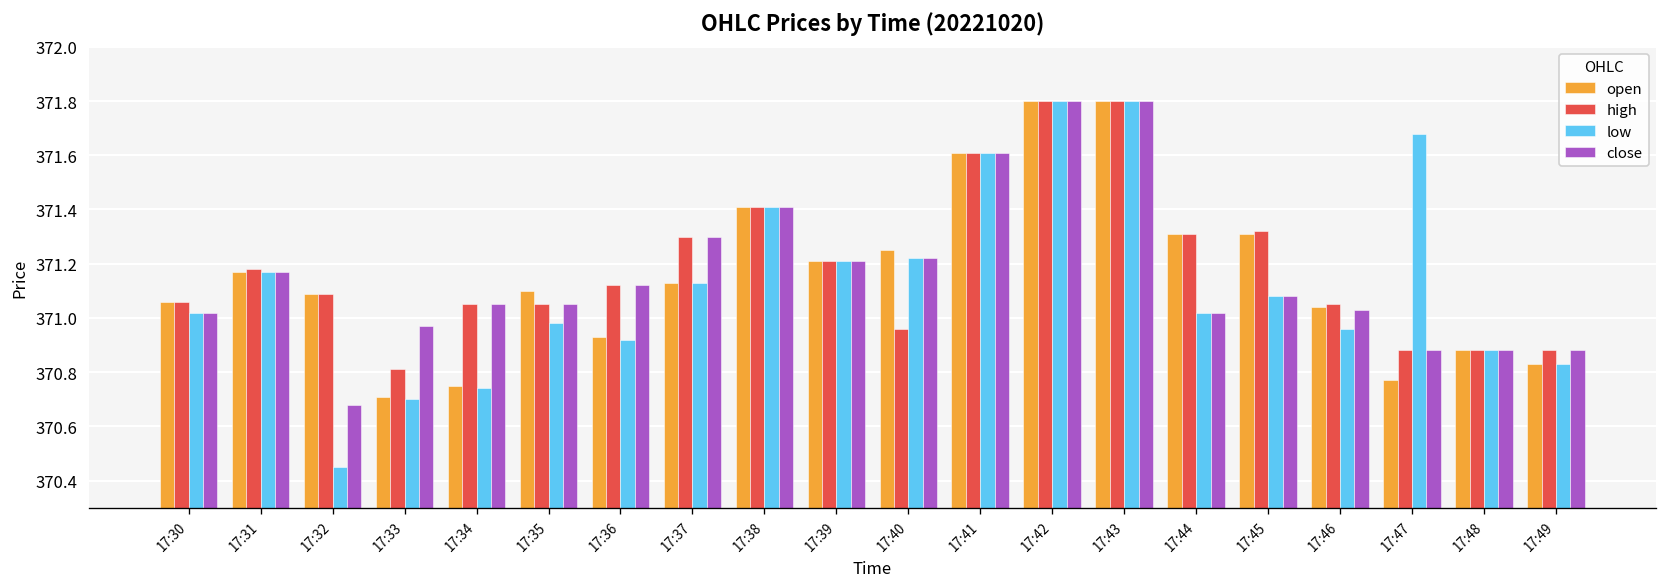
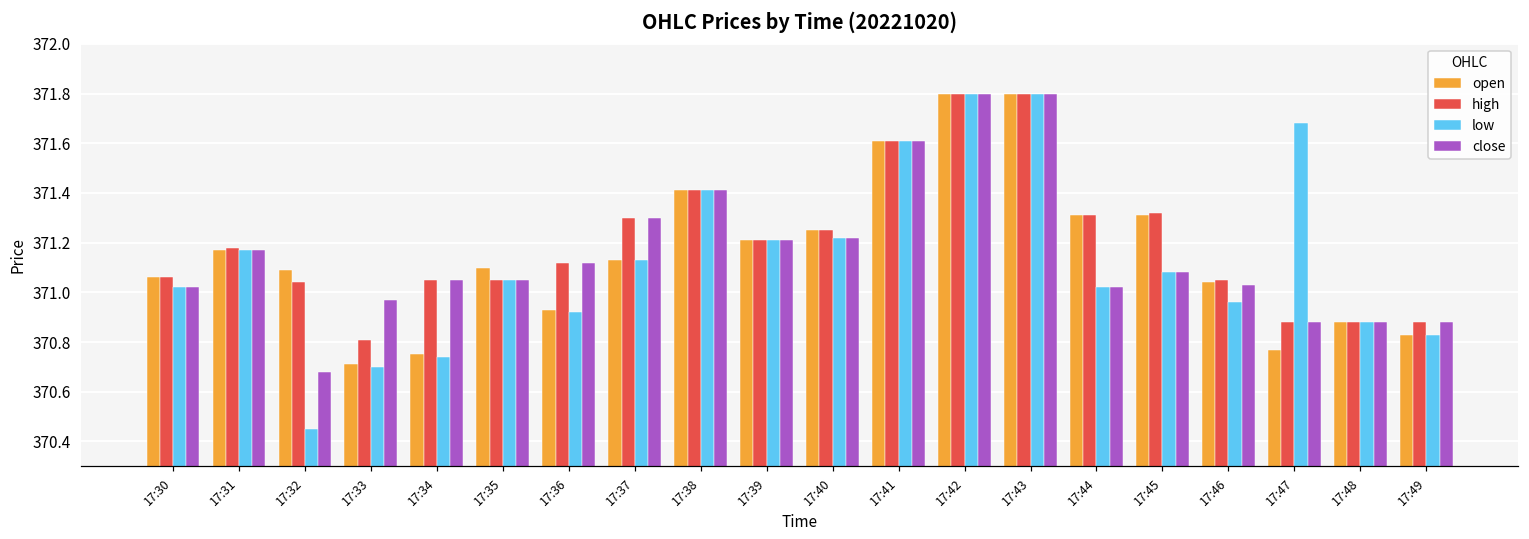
high, 17:32: 371.09 -> 371.04
low, 17:35: 370.98 -> 371.05
high, 17:40: 370.96 -> 371.25
